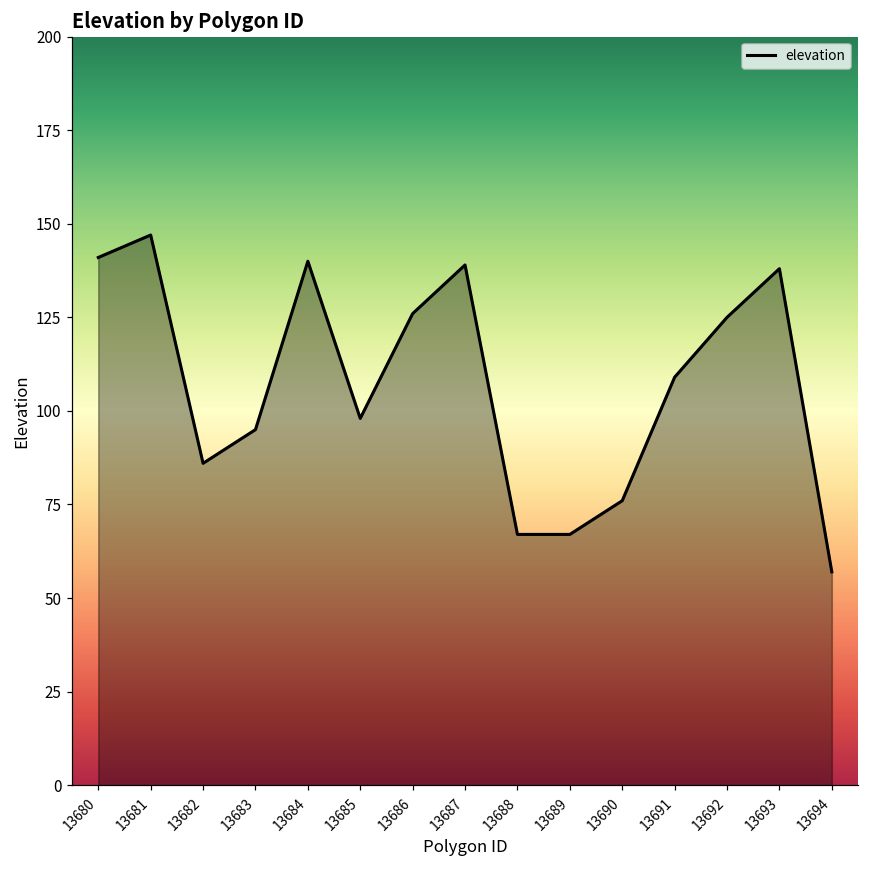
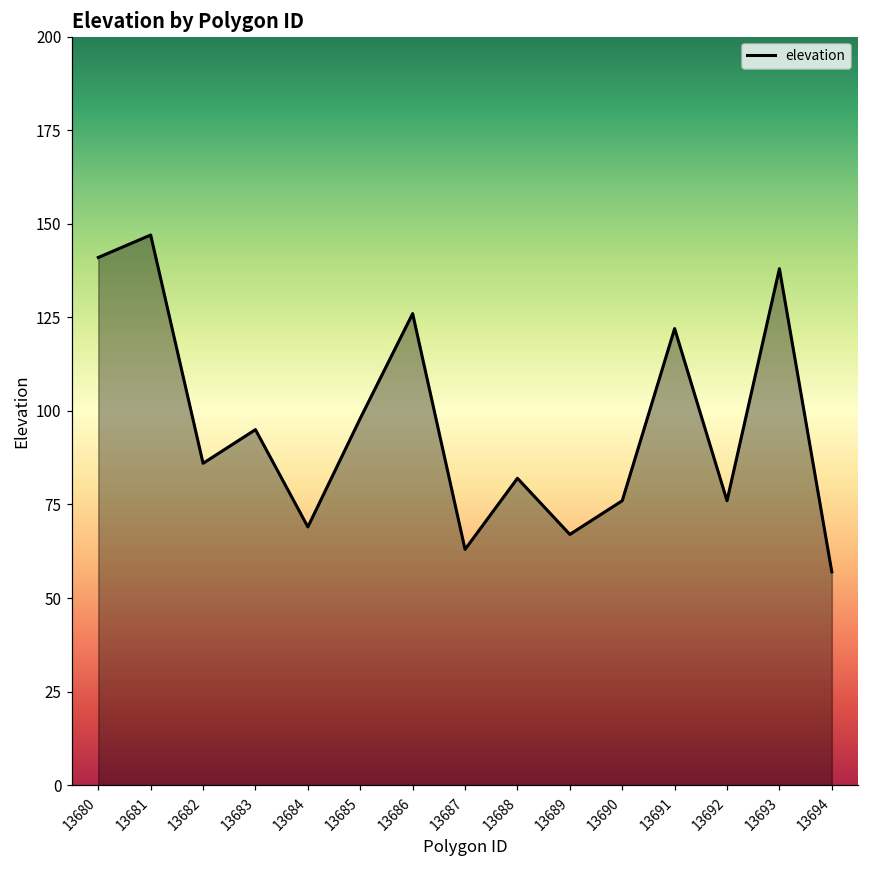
13684: 140 -> 69
13687: 139 -> 63
13688: 67 -> 82
13691: 109 -> 122
13692: 125 -> 76
